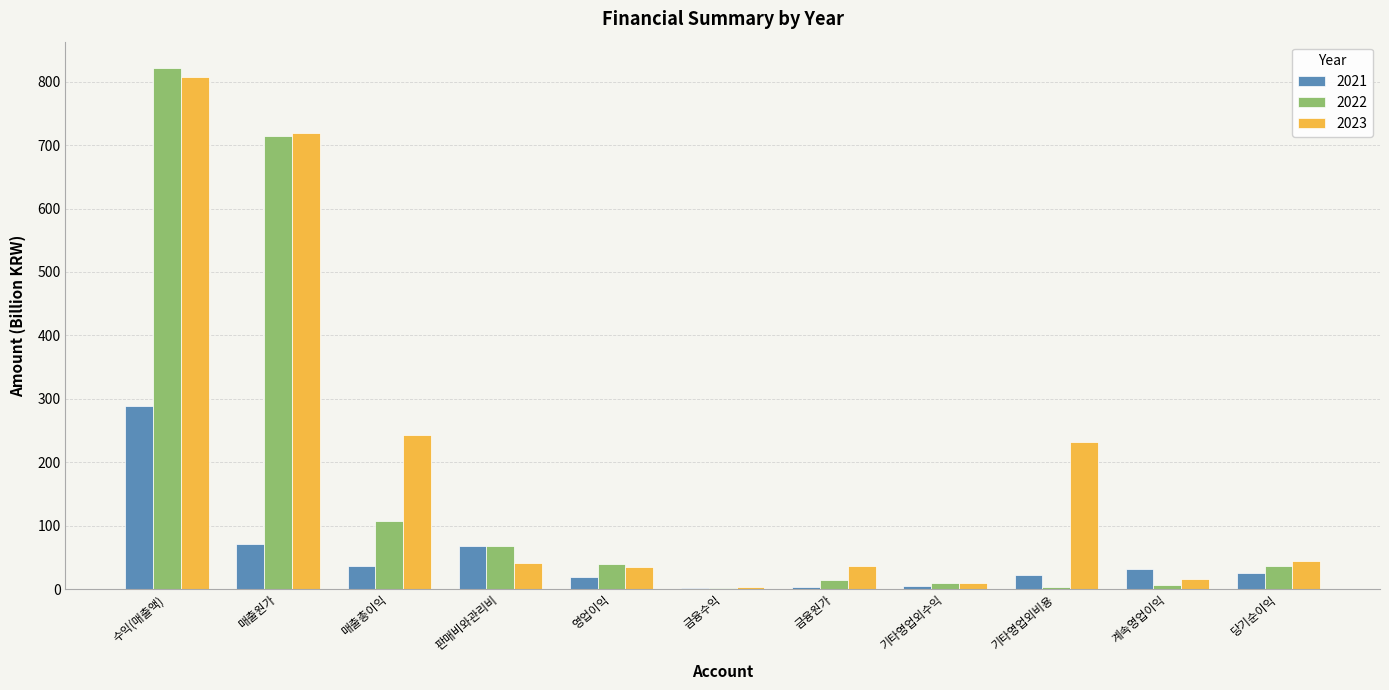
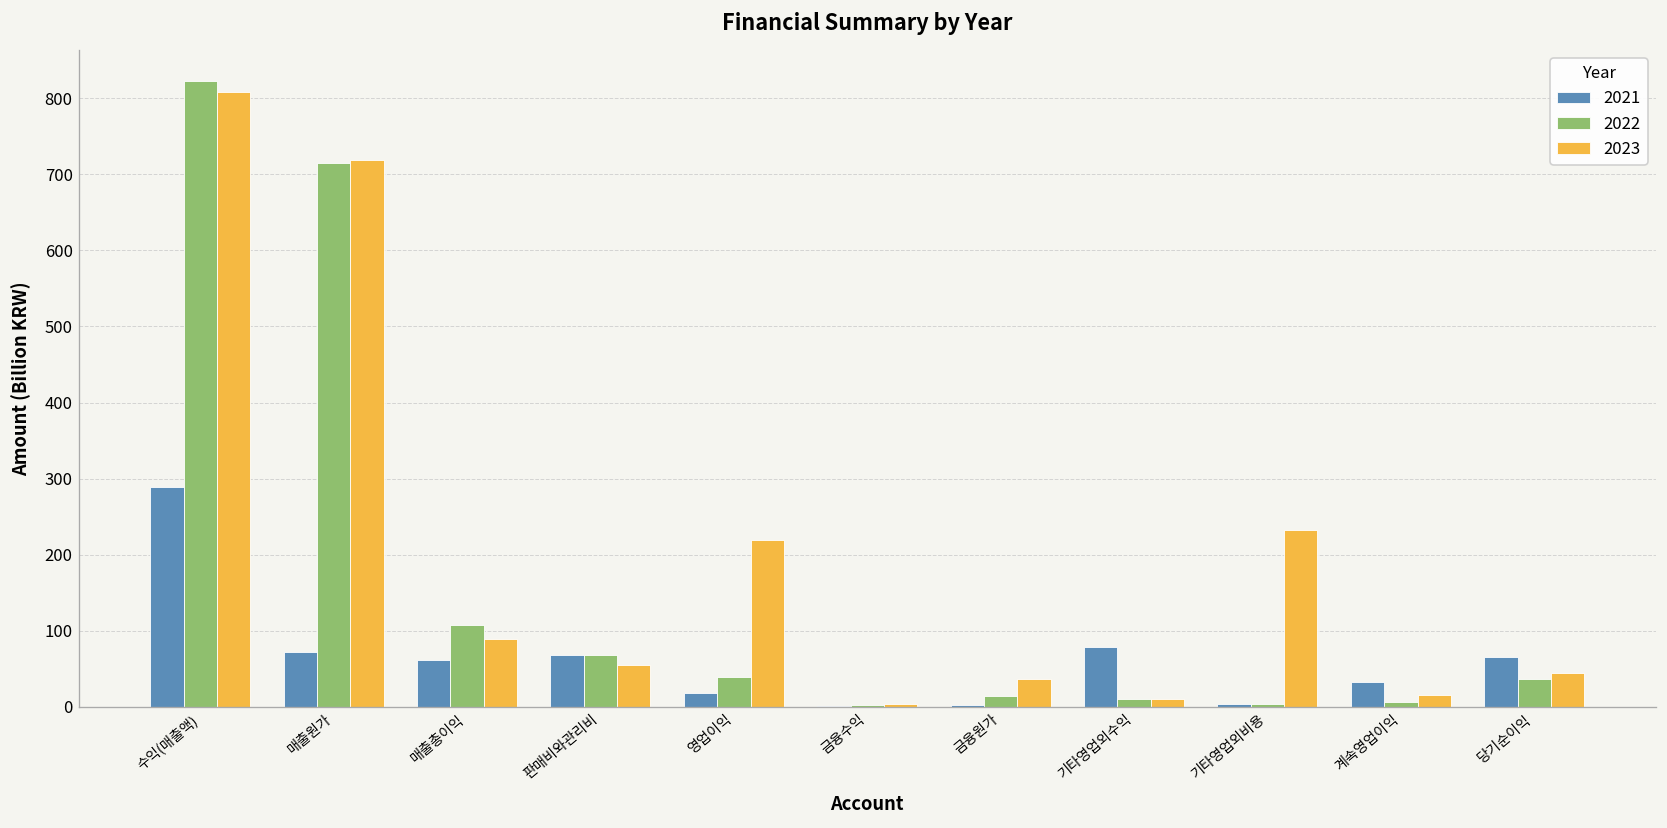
2021, 매출총이익: 40 -> 60
2023, 매출총이익: 240 -> 90
2023, 판매비와관리비: 40 -> 60
2023, 영업이익: 30 -> 220
2021, 기타영업외수익: 0 -> 80
2021, 기타영업외비용: 20 -> 0
2021, 당기순이익: 20 -> 70
